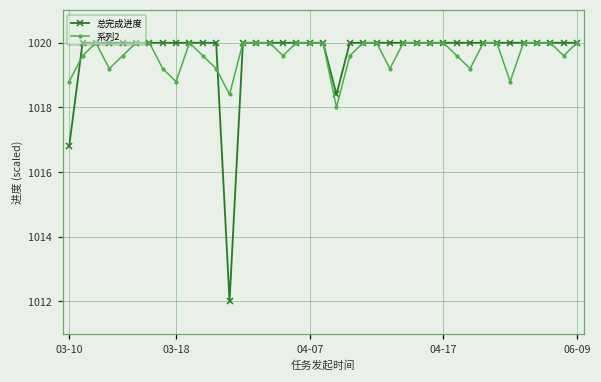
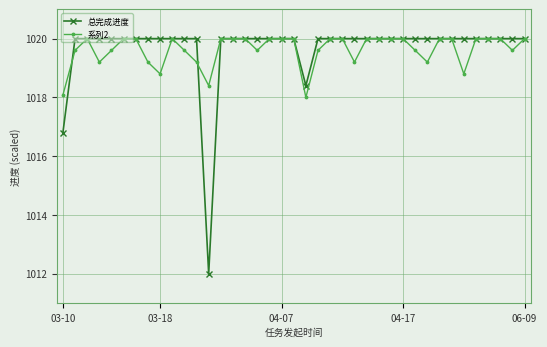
系列2, 03-10: 1018.8 -> 1018.1
